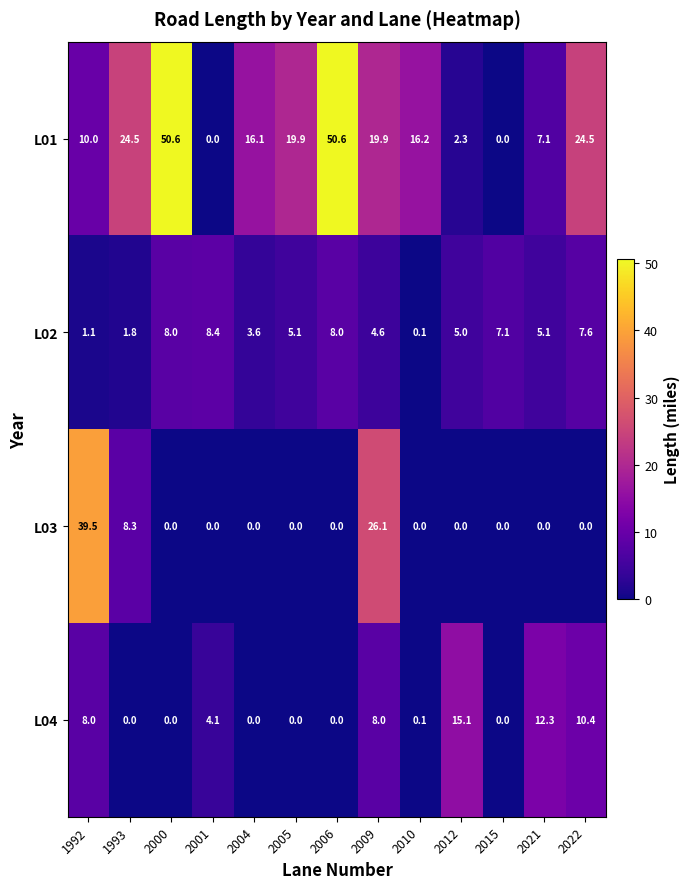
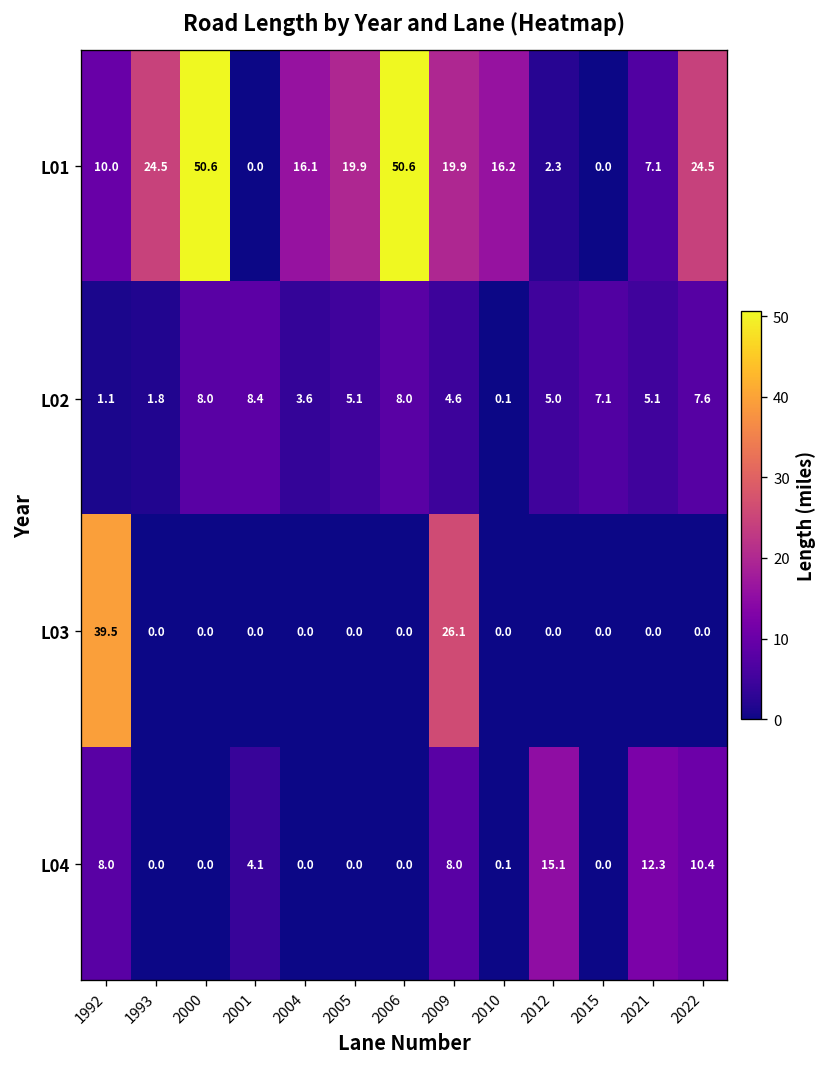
L03, 1993: 8.3 -> 0.0
